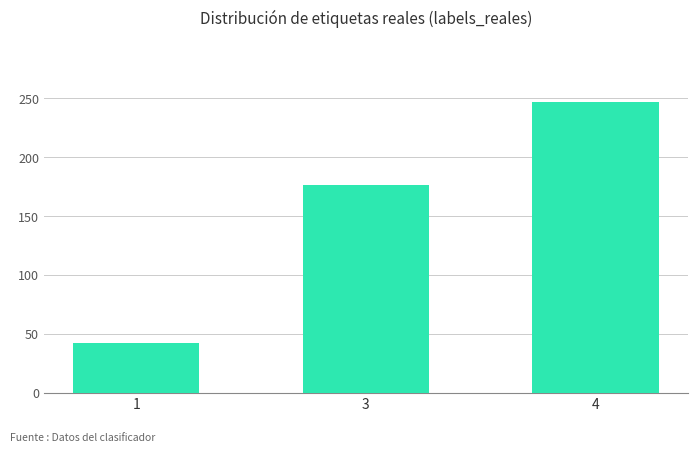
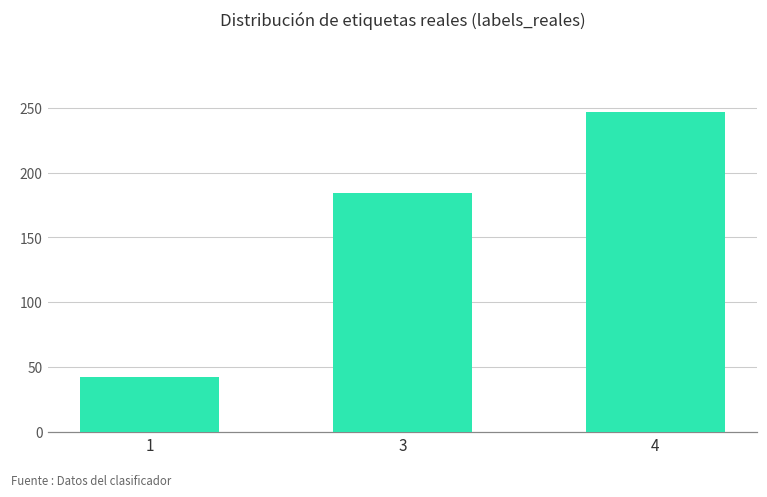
3: 176 -> 184
